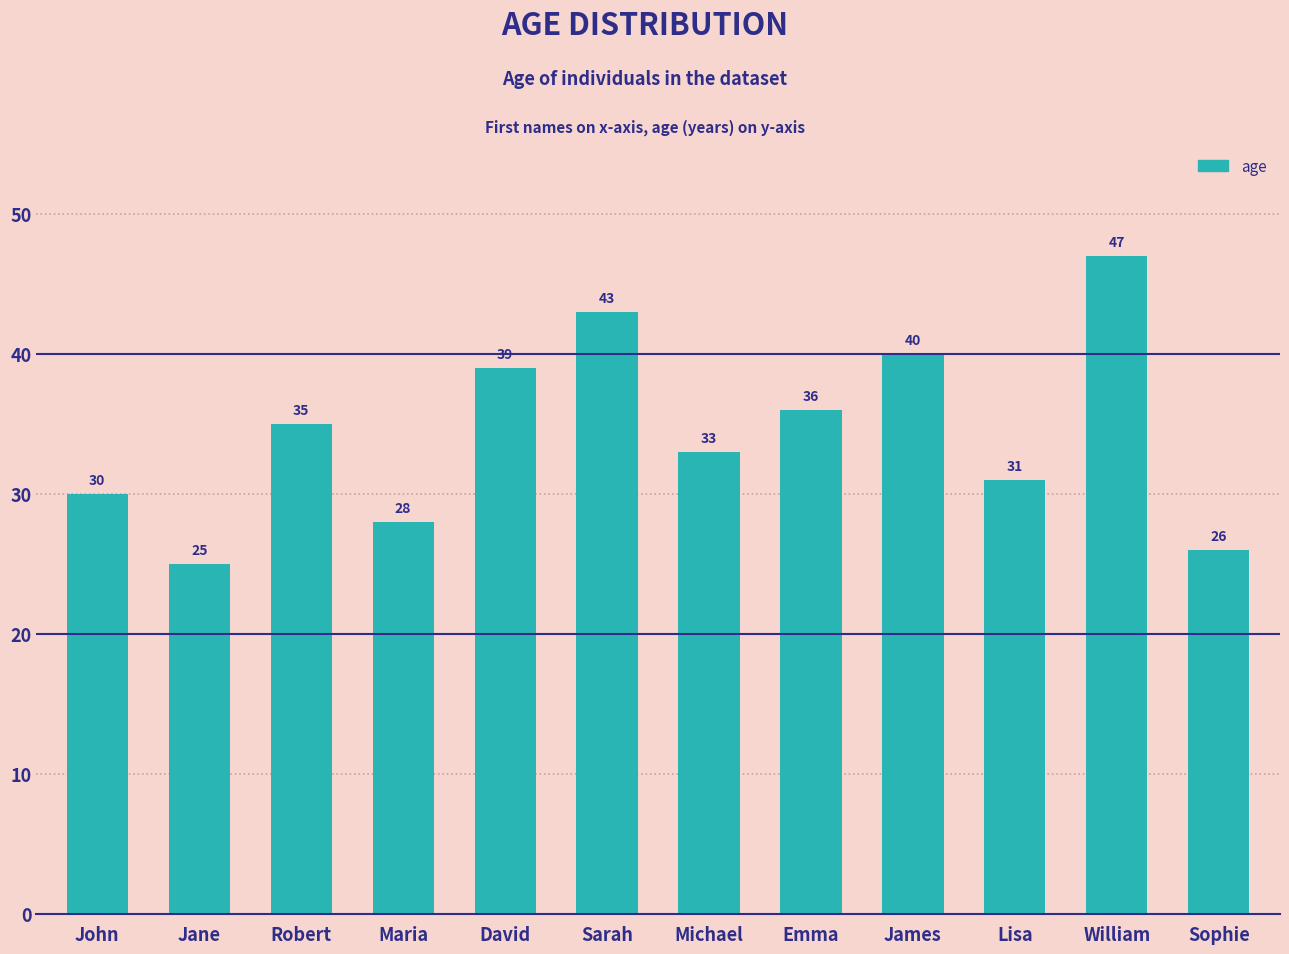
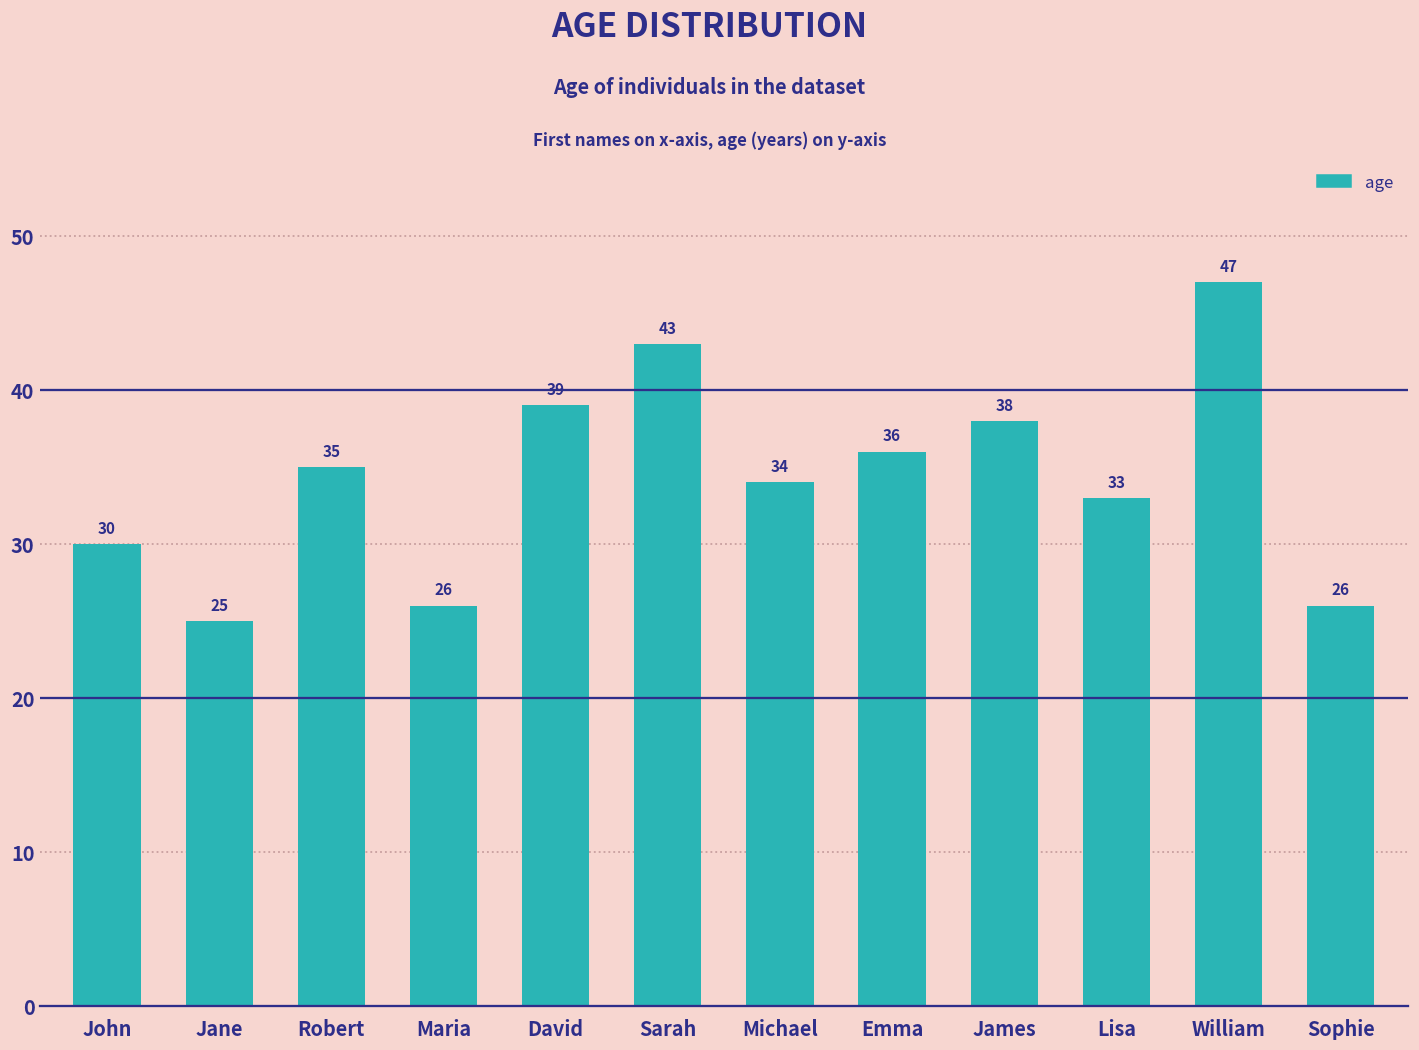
Maria: 28 -> 26
Michael: 33 -> 34
James: 40 -> 38
Lisa: 31 -> 33
